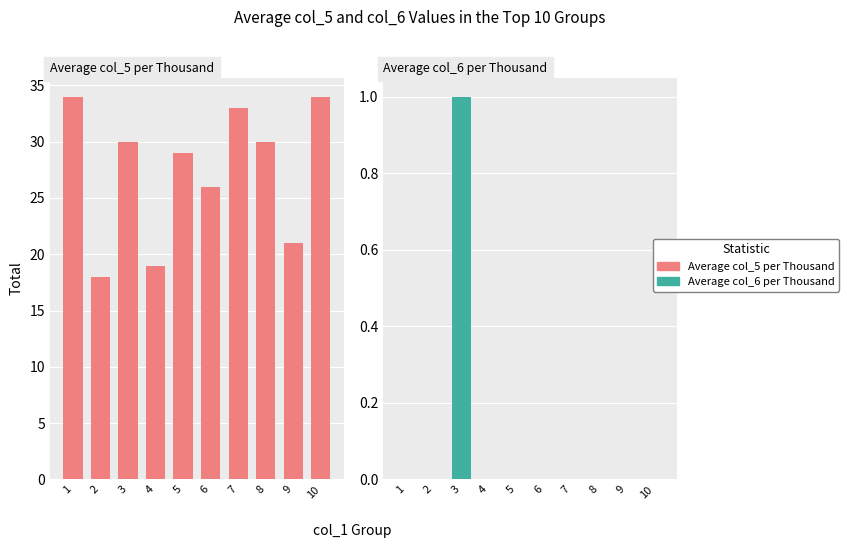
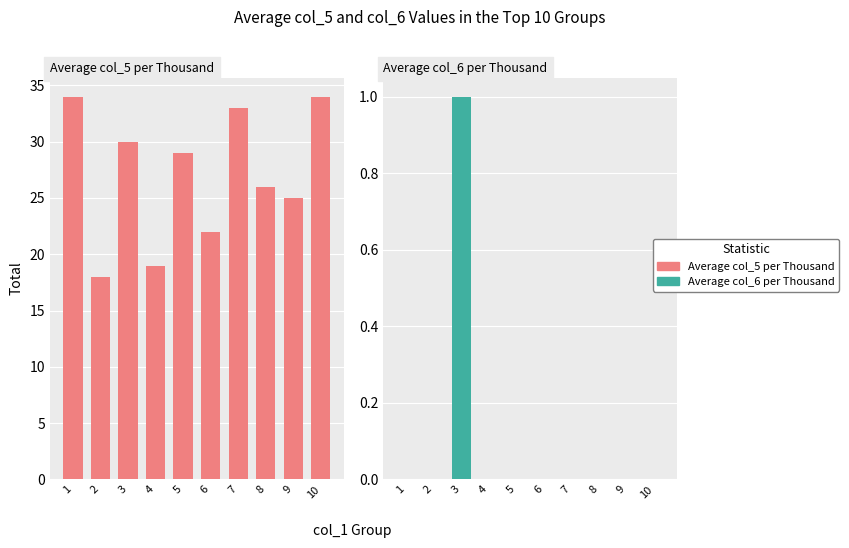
Average col_5 per Thousand, 6: 26 -> 22
Average col_5 per Thousand, 8: 30 -> 26
Average col_5 per Thousand, 9: 21 -> 25
